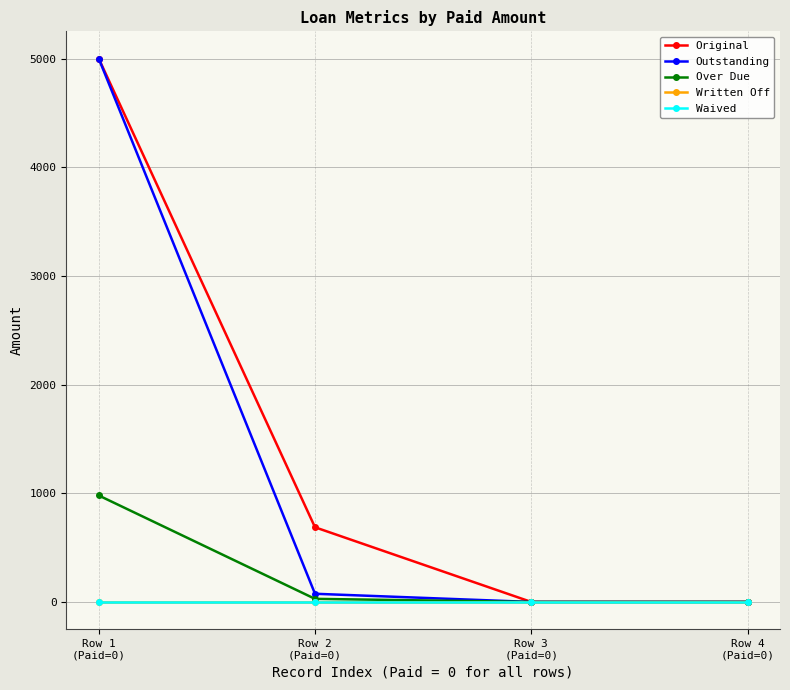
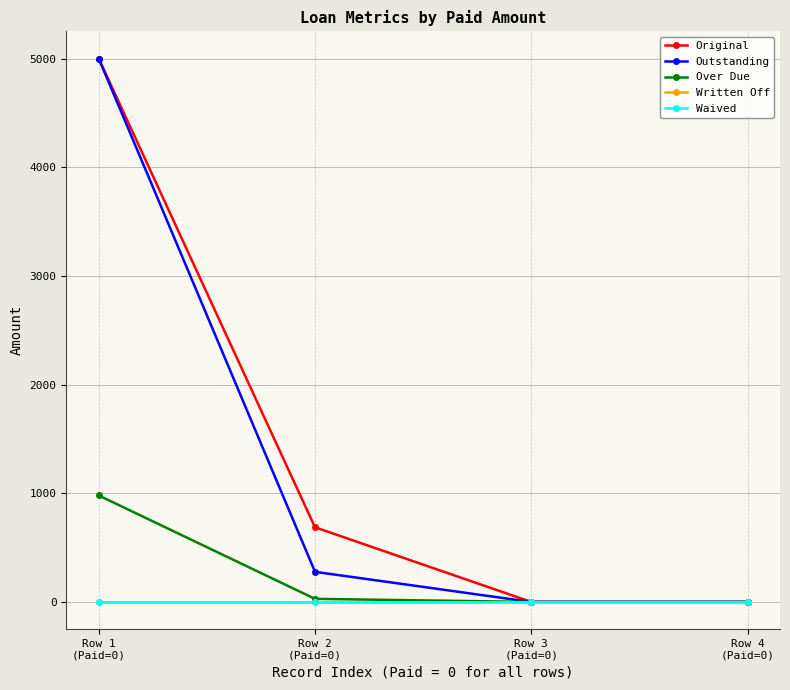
Outstanding, Row 2 (Paid=0): 80 -> 280
